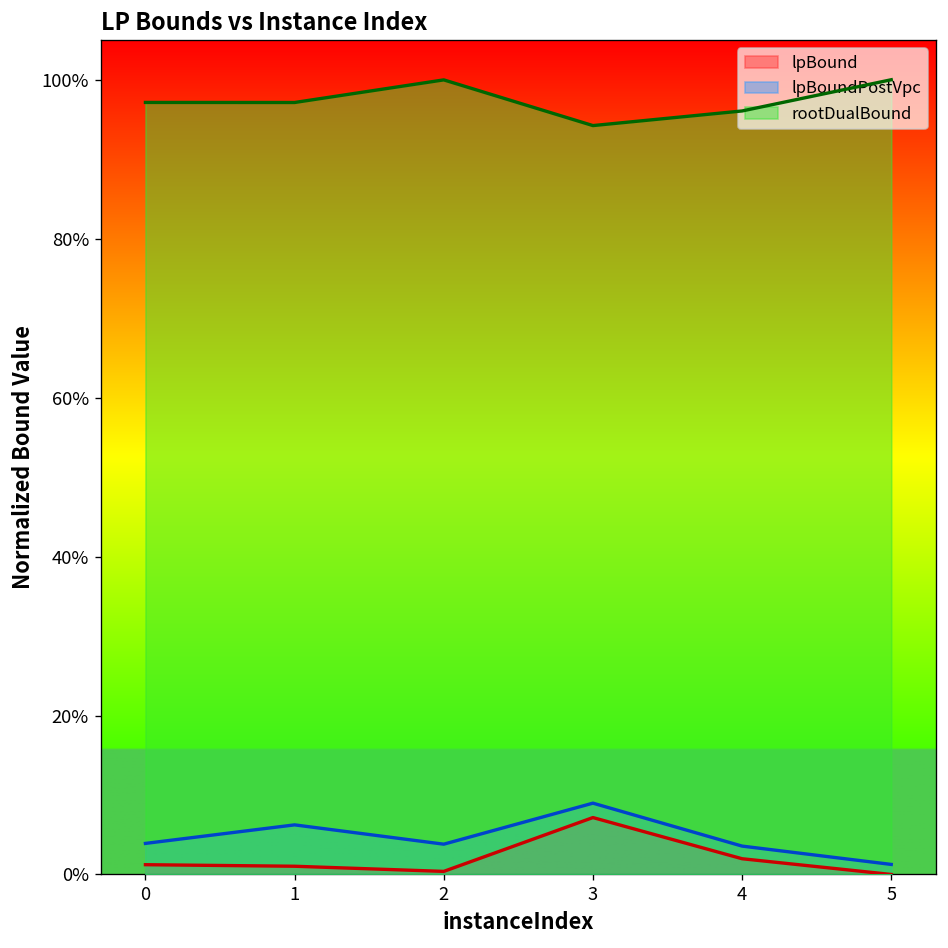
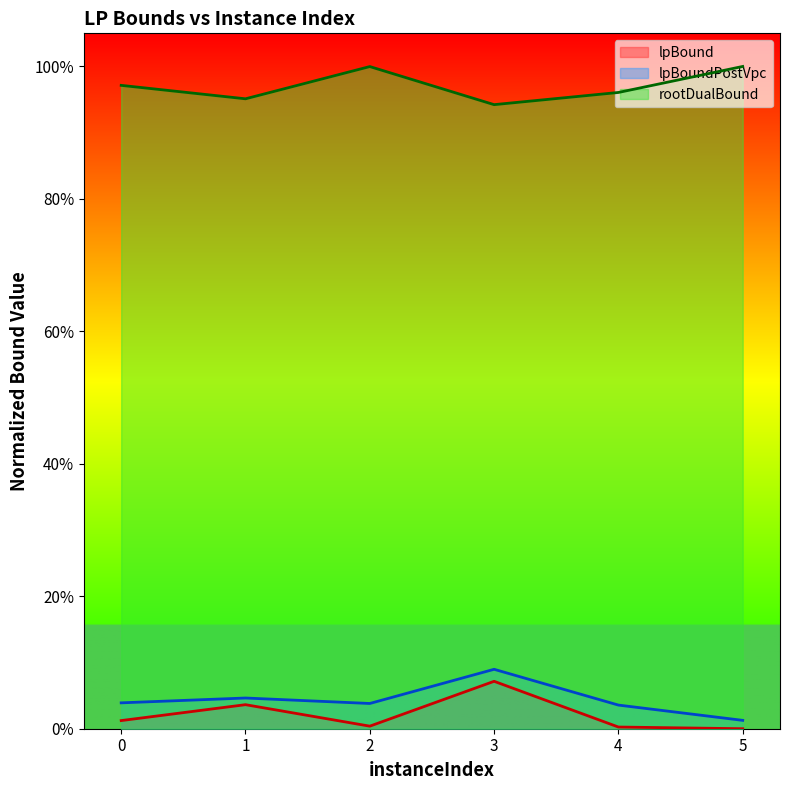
lpBound, 1: 1% -> 4%
lpBoundPostVpc, 1: 6% -> 5%
rootDualBound, 1: 97% -> 95%
lpBound, 4: 2% -> 0%
